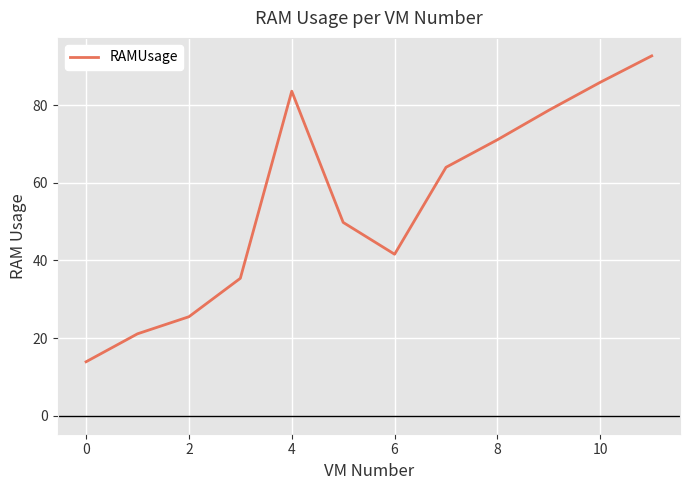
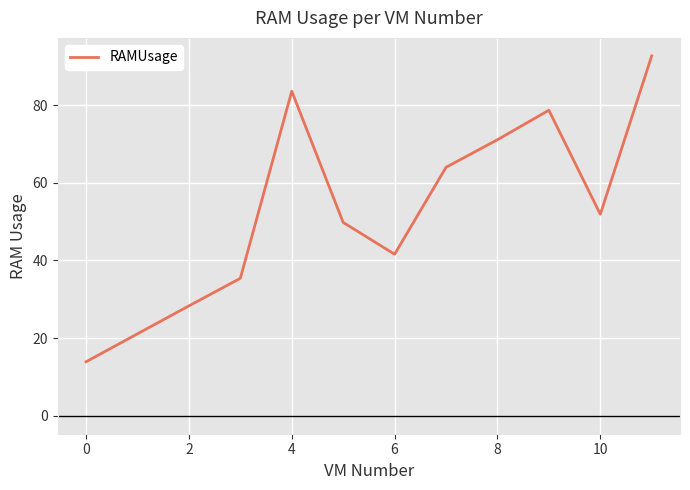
2: 26 -> 28
10: 86 -> 52
